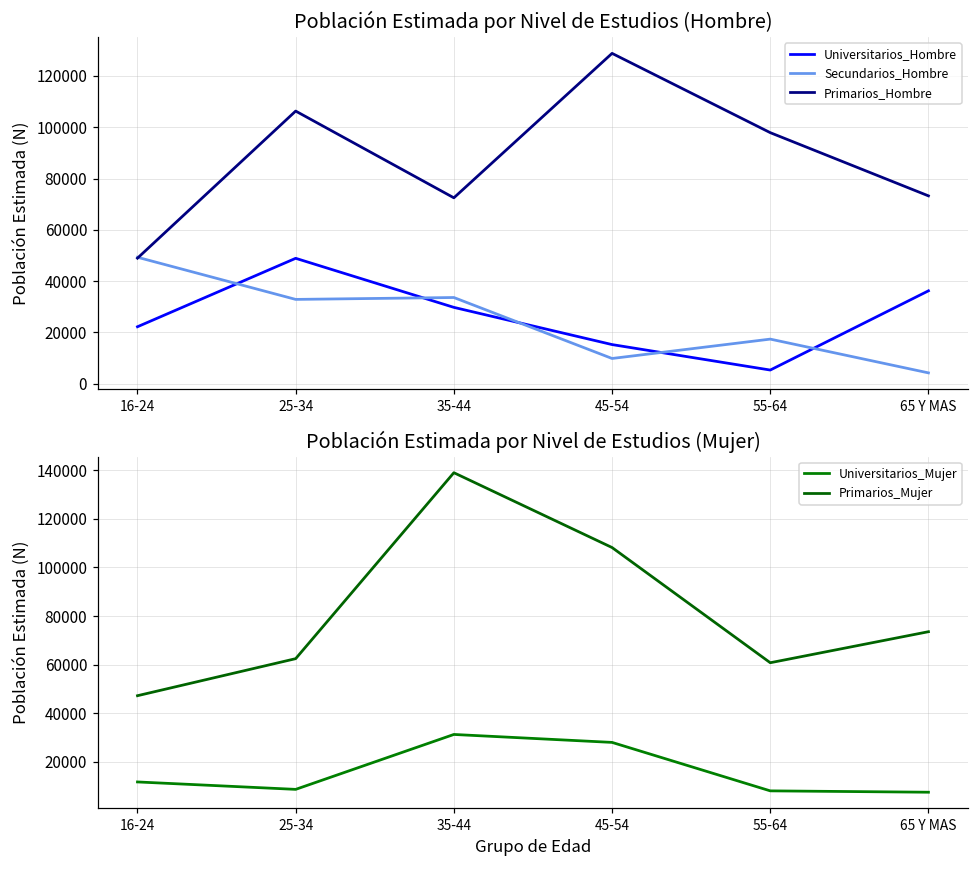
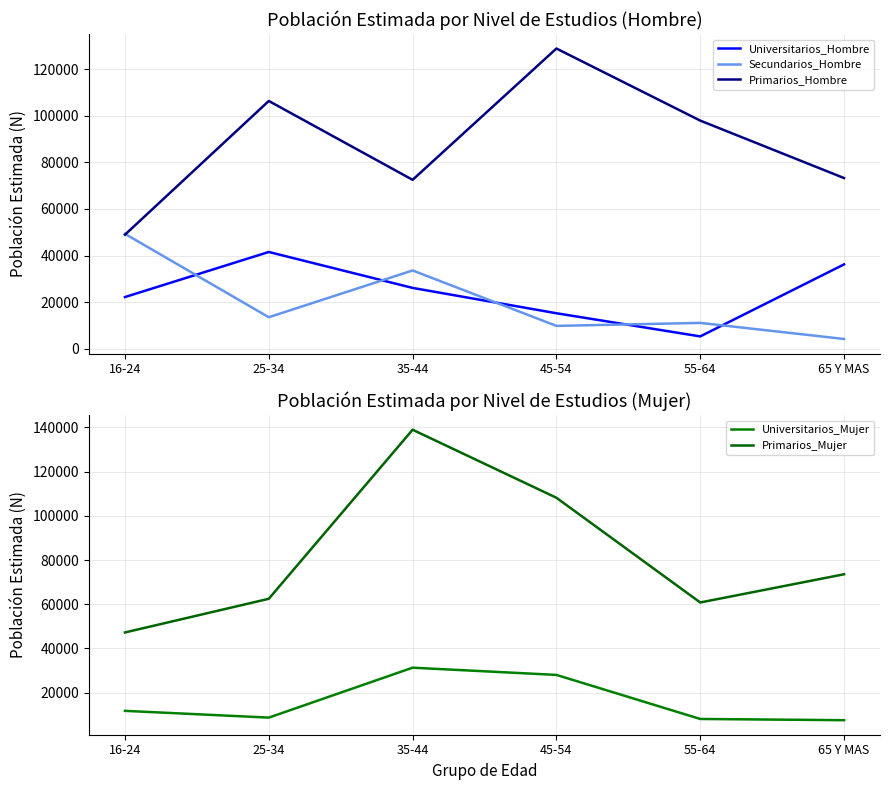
Población Estimada por Nivel de Estudios (Hombre), Universitarios_Hombre, 25-34: 49000 -> 42000
Población Estimada por Nivel de Estudios (Hombre), Secundarios_Hombre, 25-34: 33000 -> 14000
Población Estimada por Nivel de Estudios (Hombre), Universitarios_Hombre, 35-44: 30000 -> 26000
Población Estimada por Nivel de Estudios (Hombre), Secundarios_Hombre, 55-64: 17000 -> 11000
